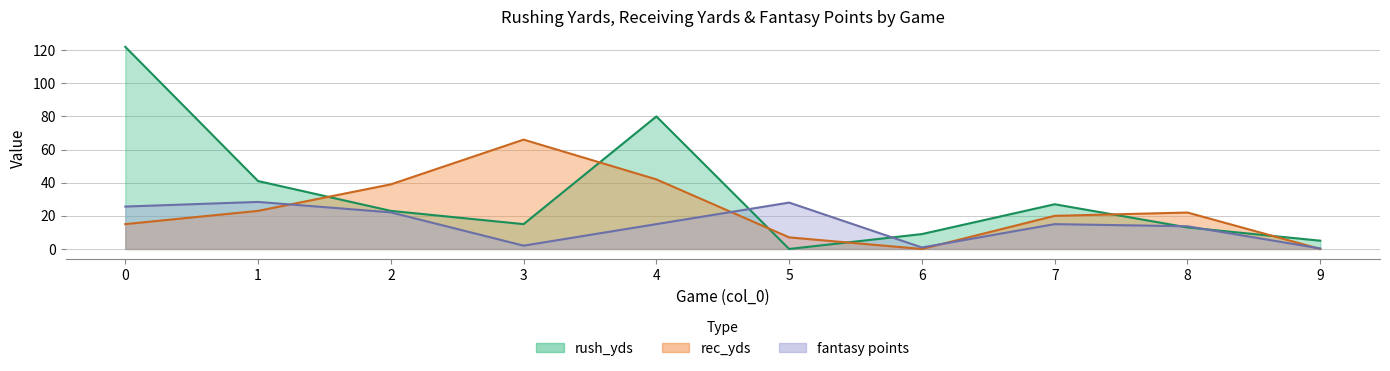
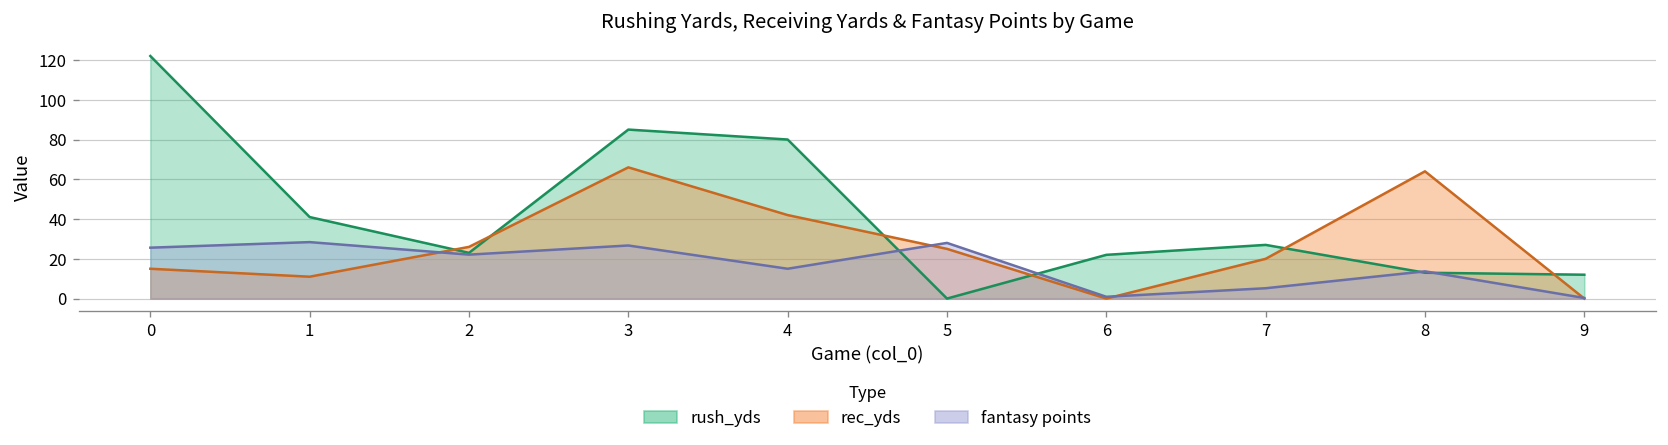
rec_yds, 1: 23 -> 11
rec_yds, 2: 39 -> 26
rush_yds, 3: 15 -> 85
fantasy points, 3: 2 -> 27
rec_yds, 5: 7 -> 25
rush_yds, 6: 9 -> 22
fantasy points, 7: 15 -> 5
rec_yds, 8: 22 -> 64
rush_yds, 9: 5 -> 12
